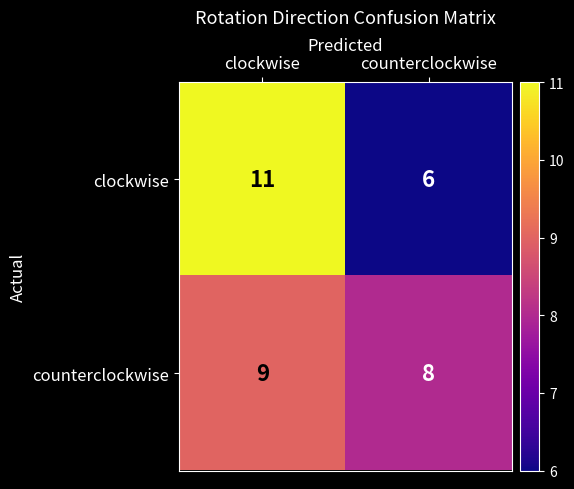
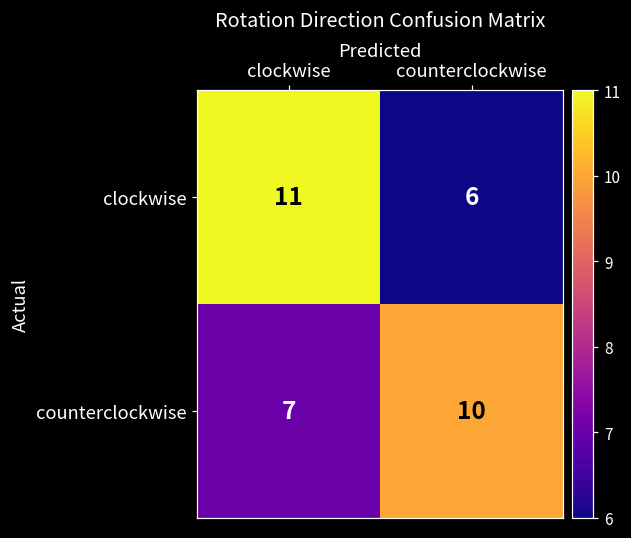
counterclockwise, clockwise: 9 -> 7
counterclockwise, counterclockwise: 8 -> 10
